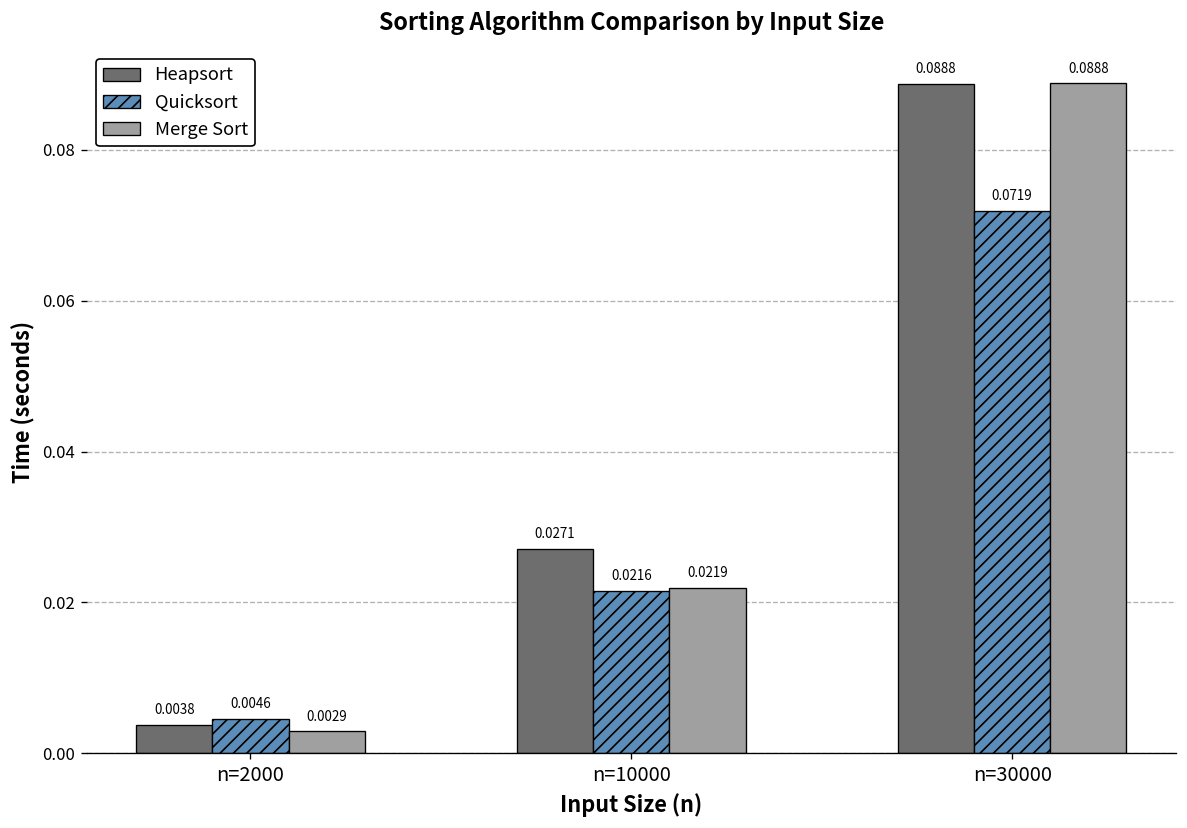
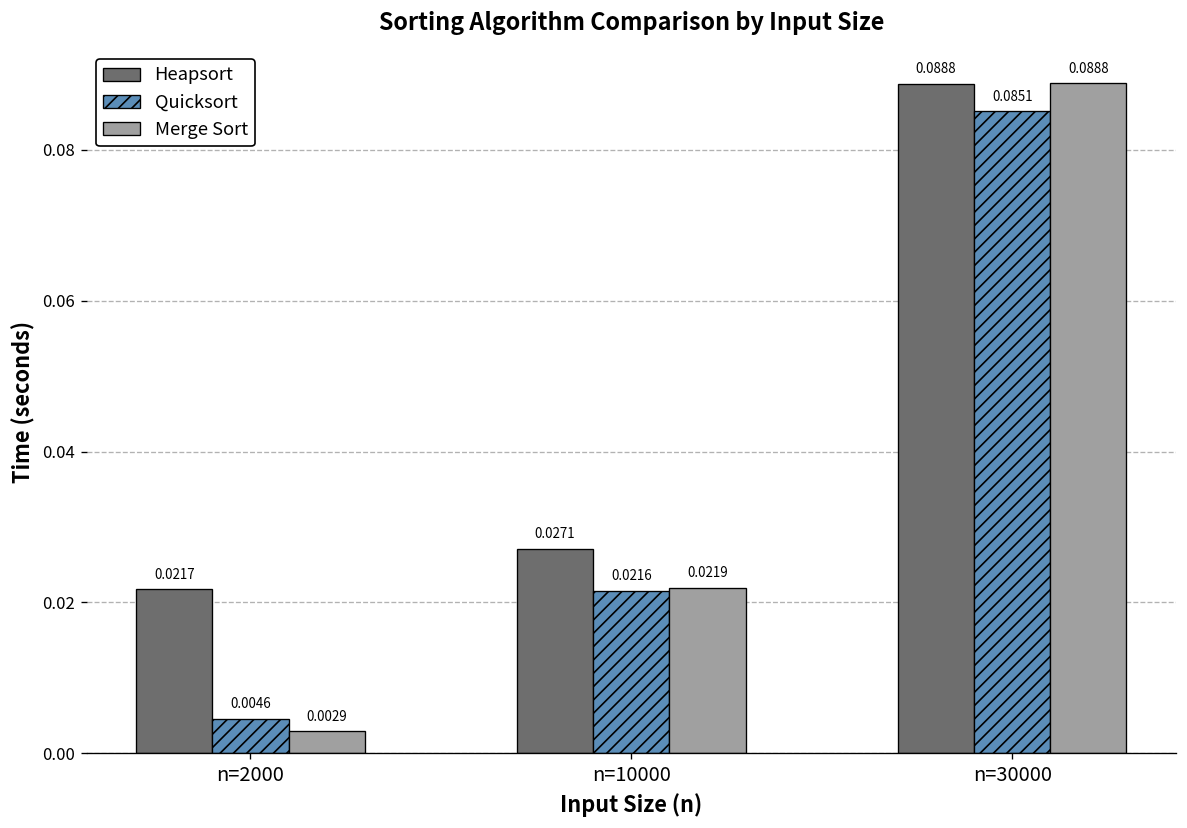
Heapsort, n=2000: 0.0038 -> 0.0217
Quicksort, n=30000: 0.0719 -> 0.0851
